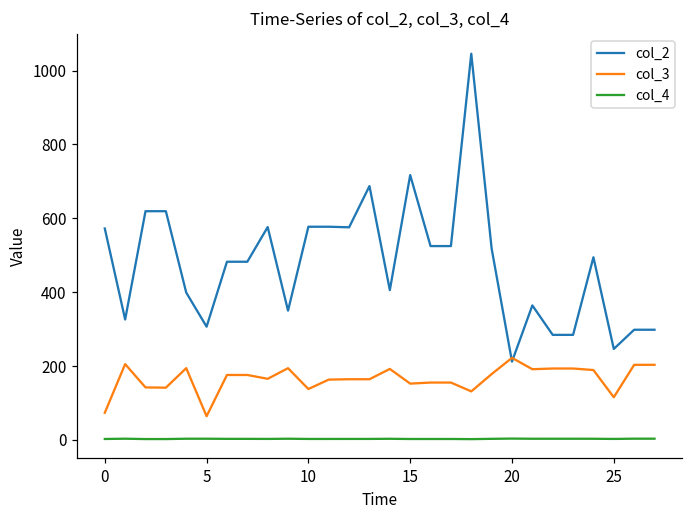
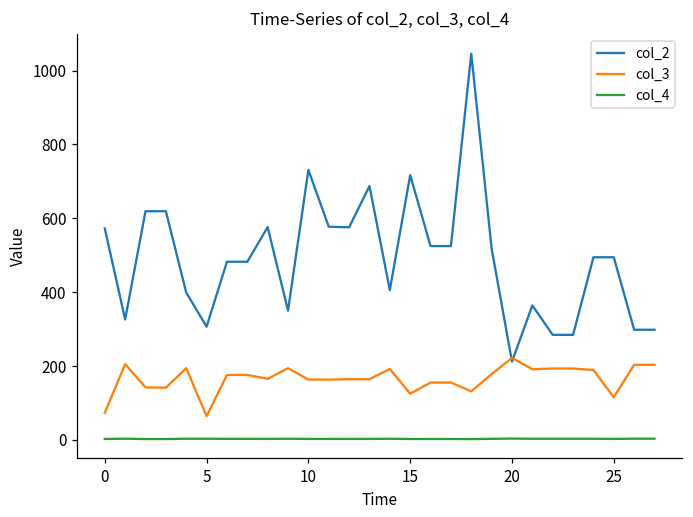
col_2, 10: 580 -> 730
col_3, 10: 140 -> 160
col_3, 15: 150 -> 130
col_2, 25: 250 -> 490
